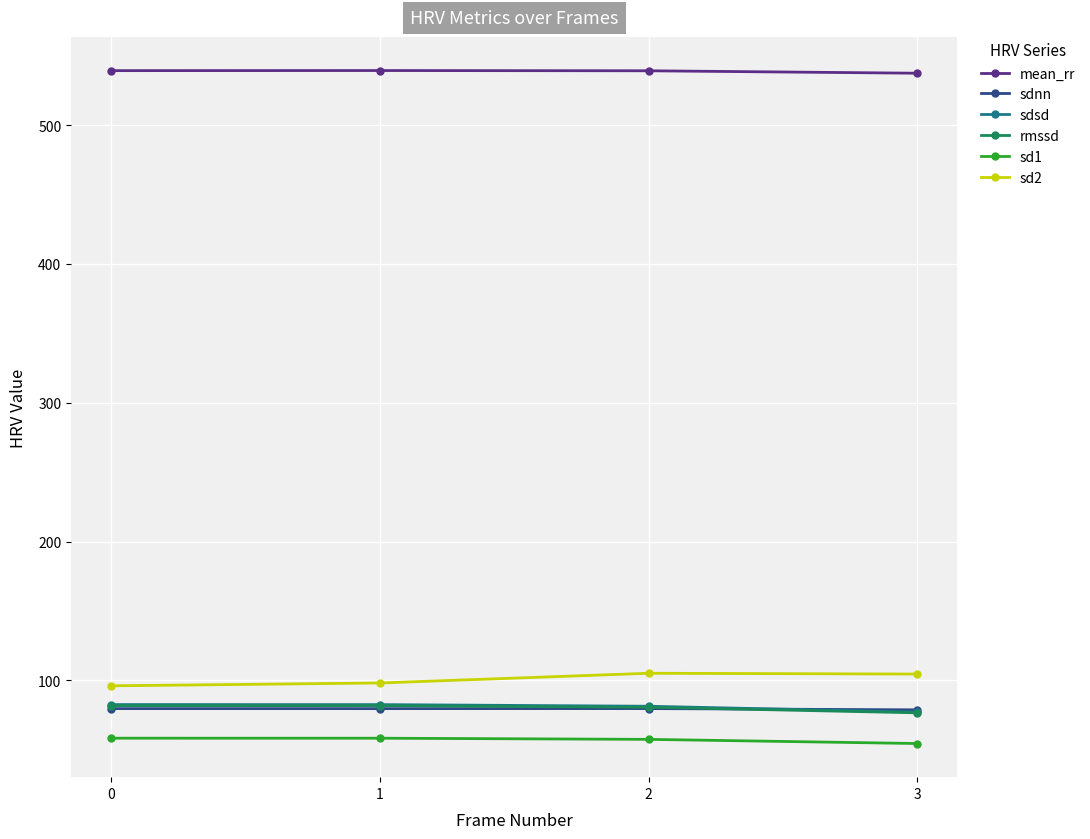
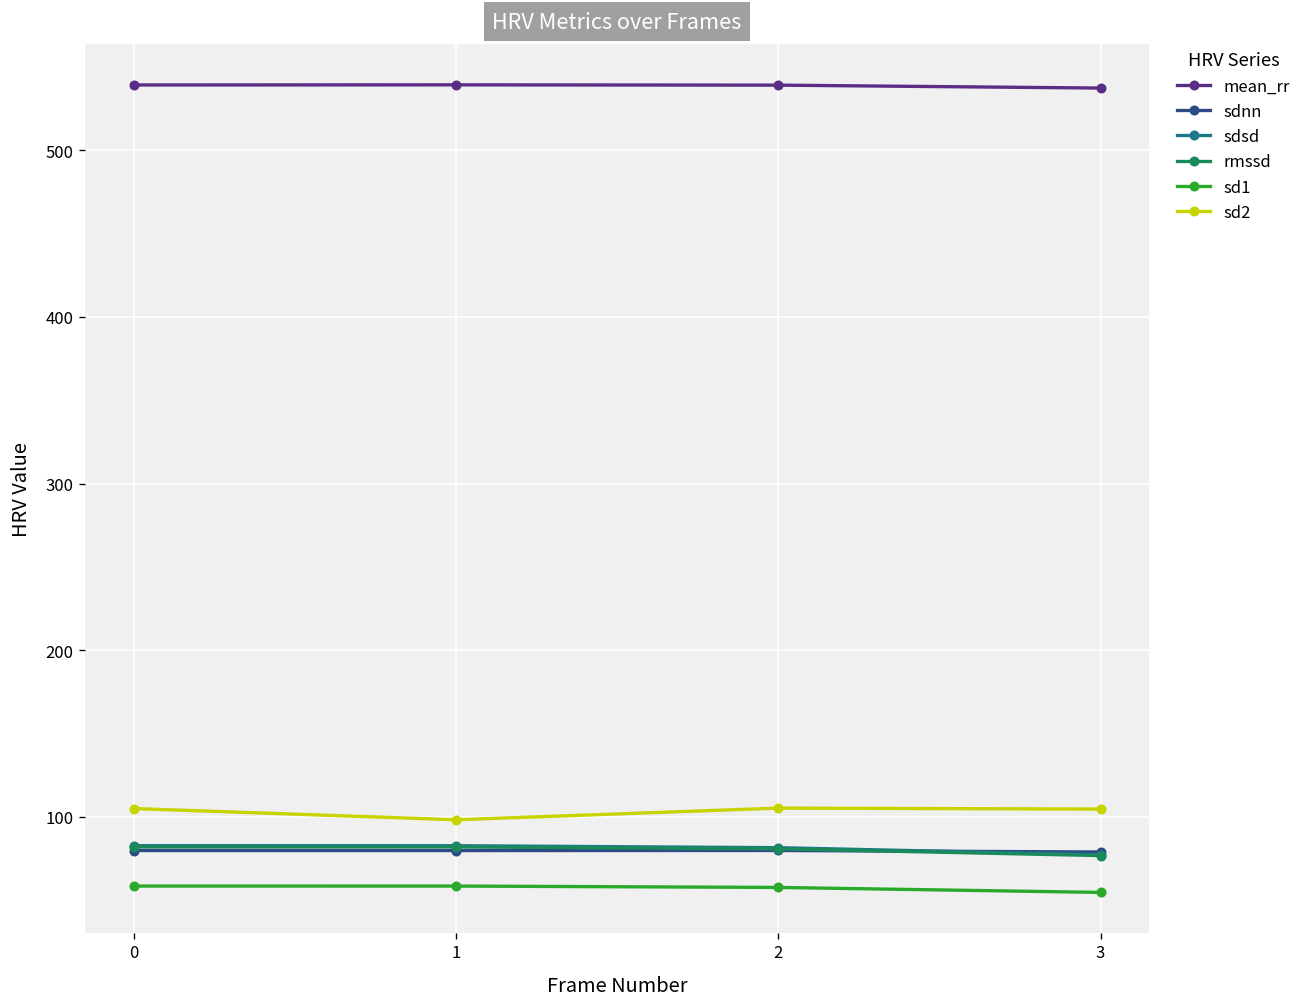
sd2, 0: 96 -> 105
